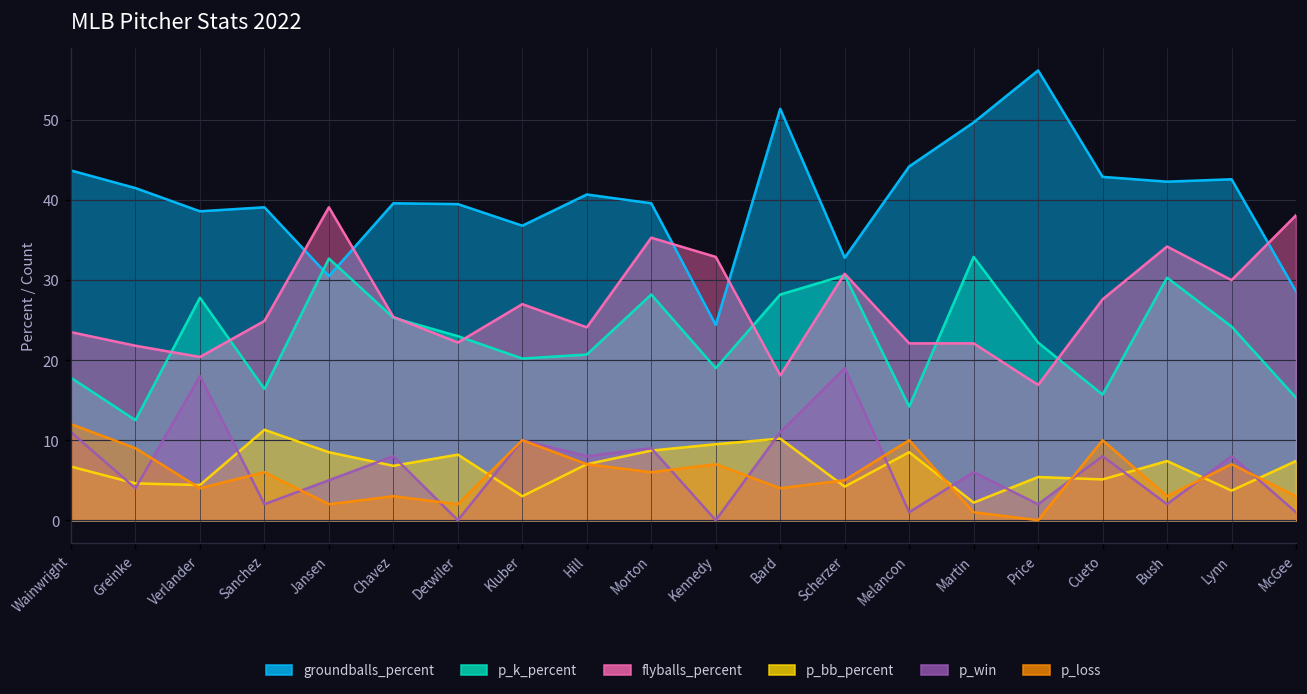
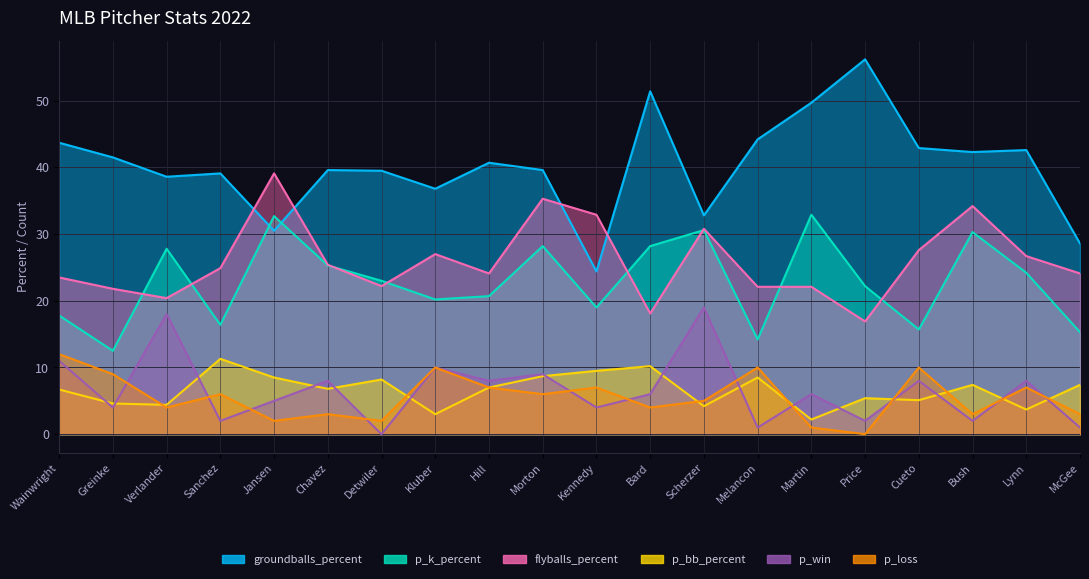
p_win, Kennedy: 0 -> 4
p_win, Bard: 11 -> 6
flyballs_percent, Lynn: 30 -> 27
flyballs_percent, McGee: 38 -> 24
